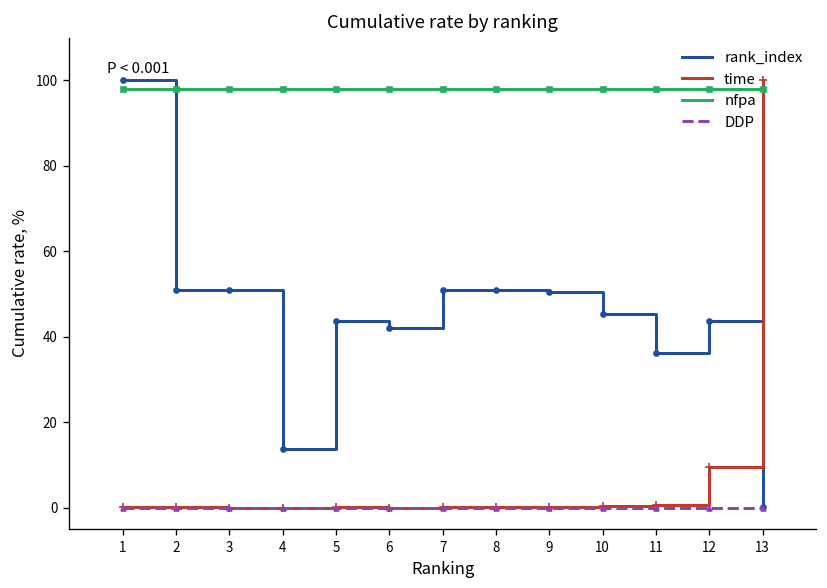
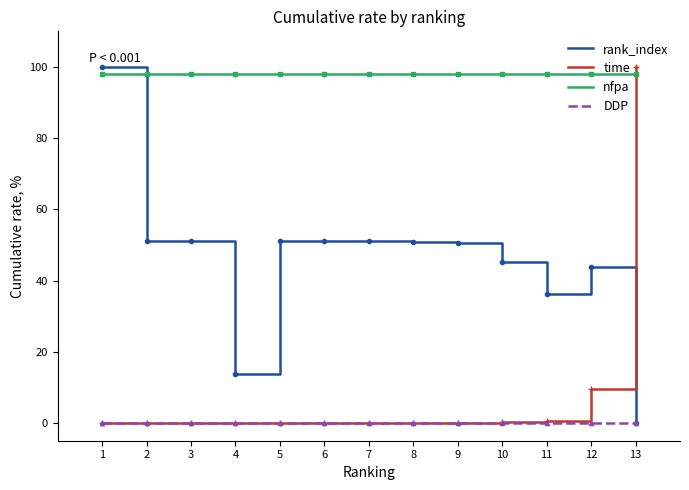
rank_index, 5: 44 -> 51
rank_index, 6: 42 -> 51
